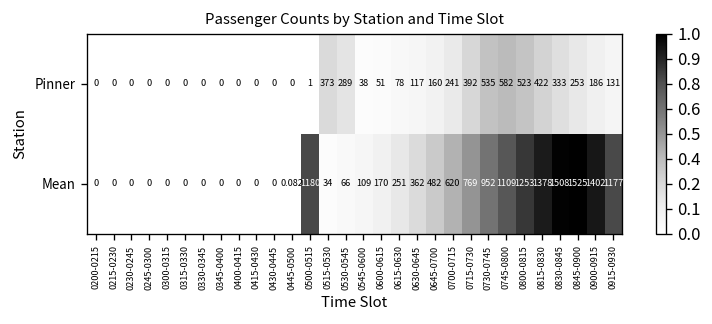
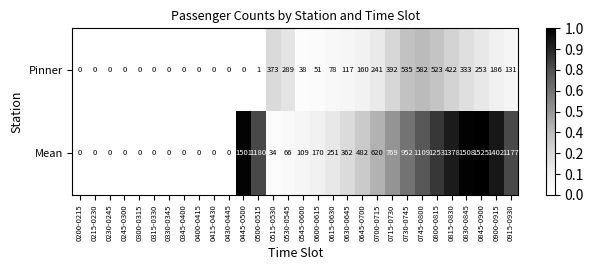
Mean, 0445-0500: 0.082 -> 1501
